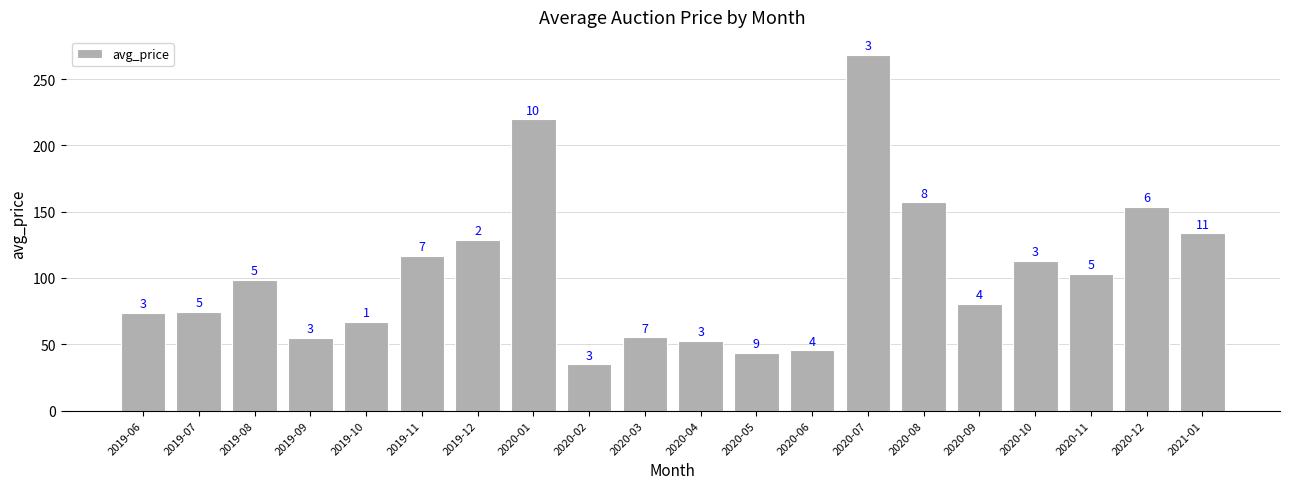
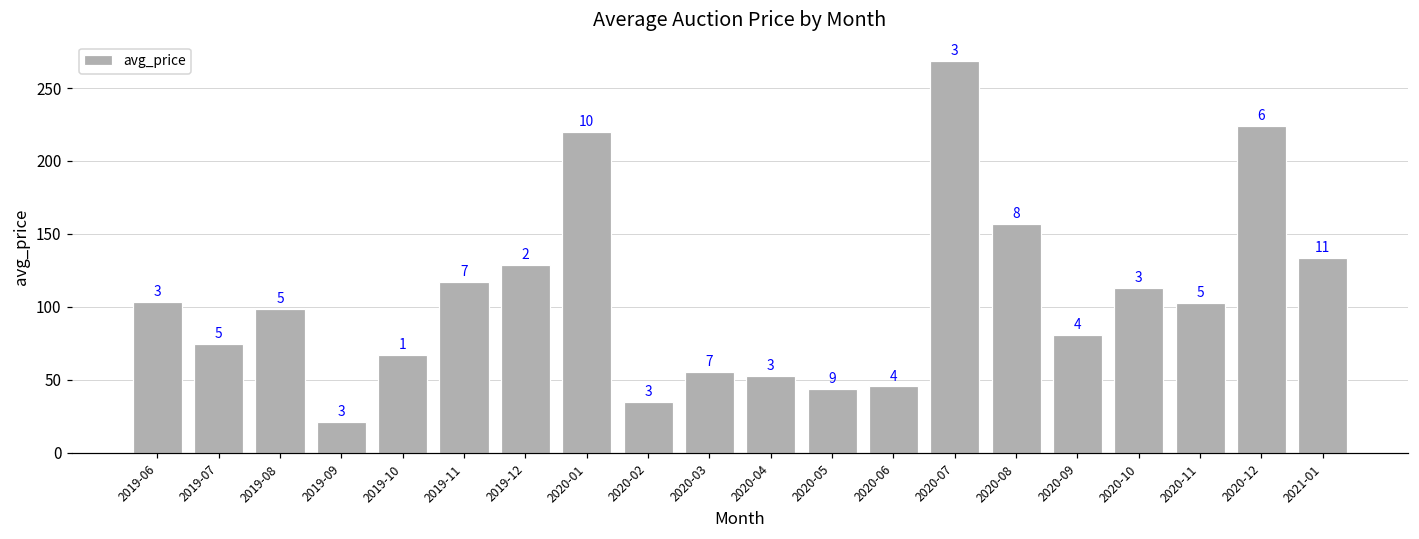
2019-06: 74 -> 104
2019-09: 55 -> 21
2020-12: 153 -> 224
